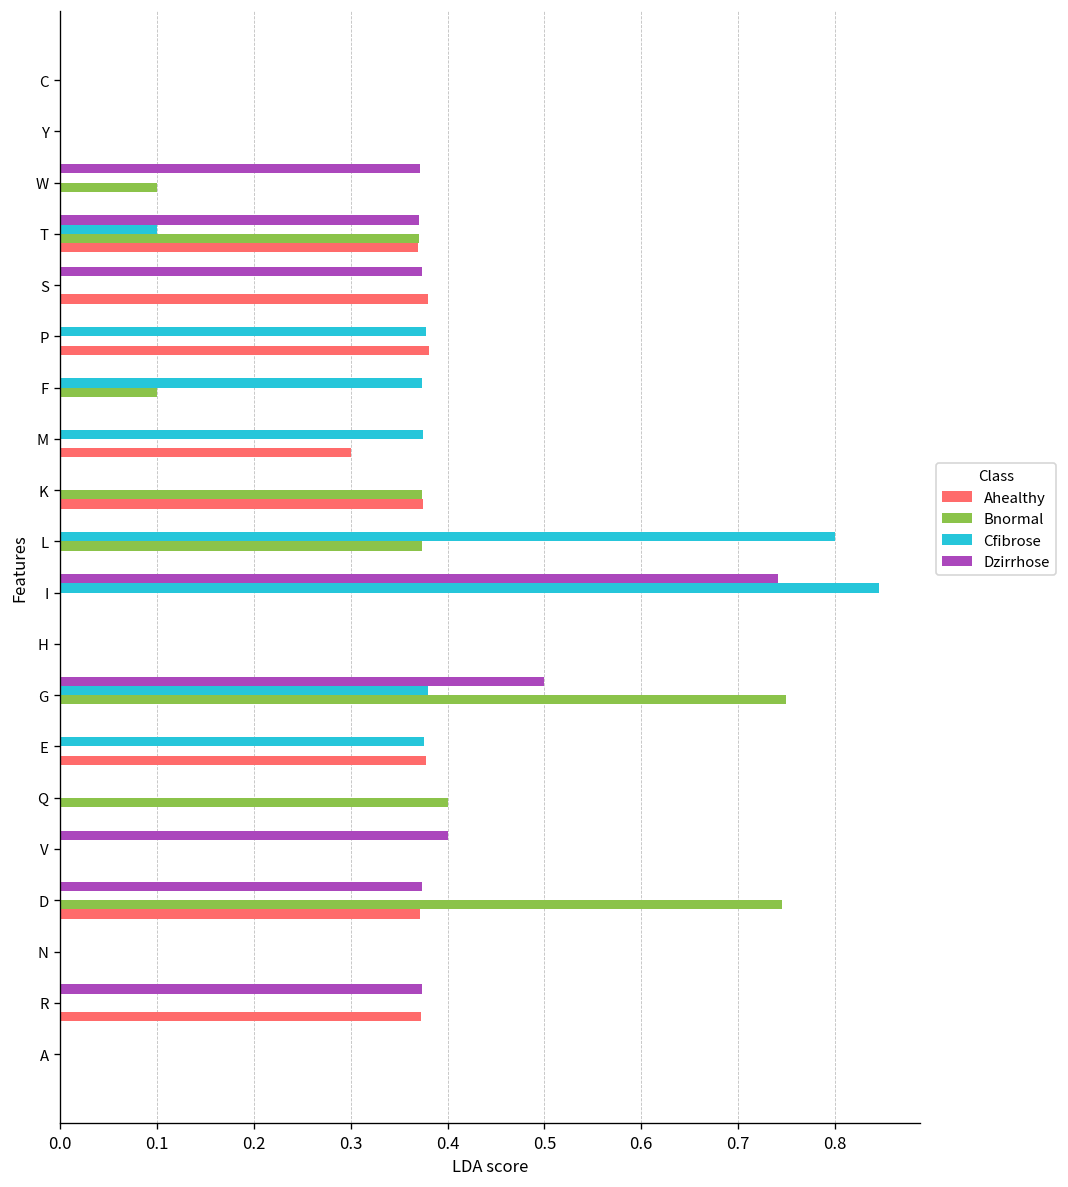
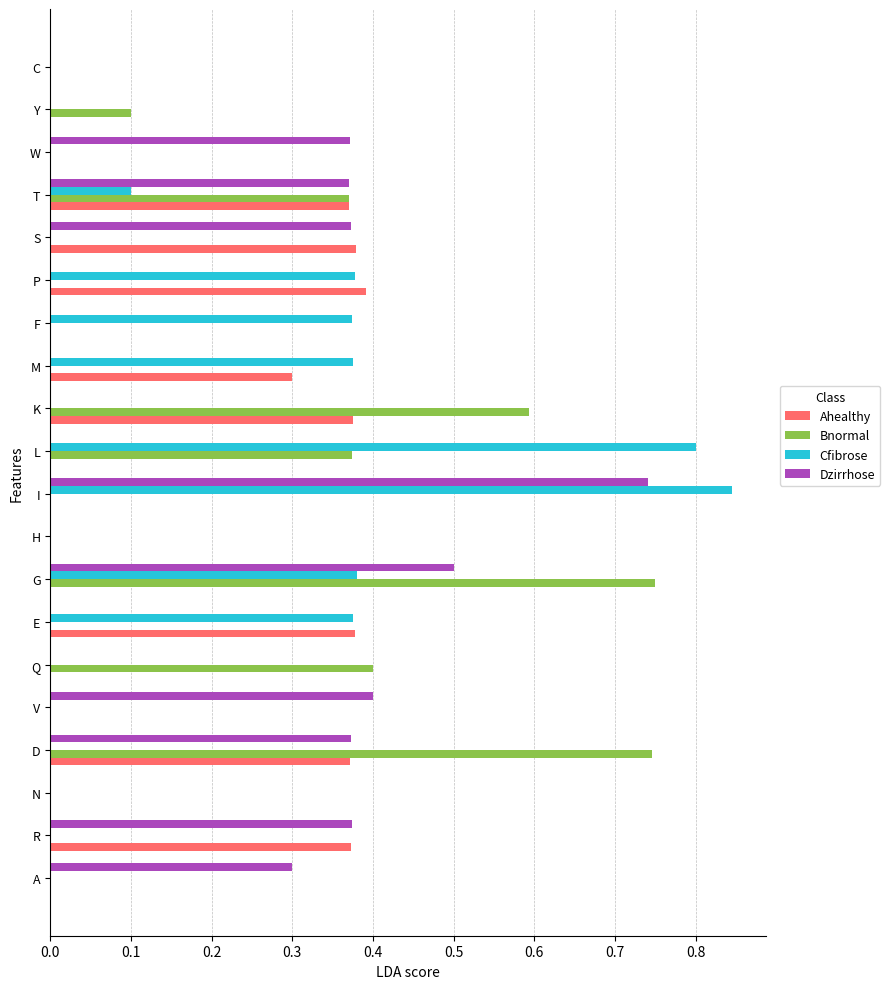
Bnormal, Y: 0.0 -> 0.1
Bnormal, W: 0.1 -> 0.0
Ahealthy, P: 0.38 -> 0.39
Bnormal, F: 0.1 -> 0.0
Bnormal, K: 0.37 -> 0.59
Dzirrhose, A: 0.0 -> 0.3
